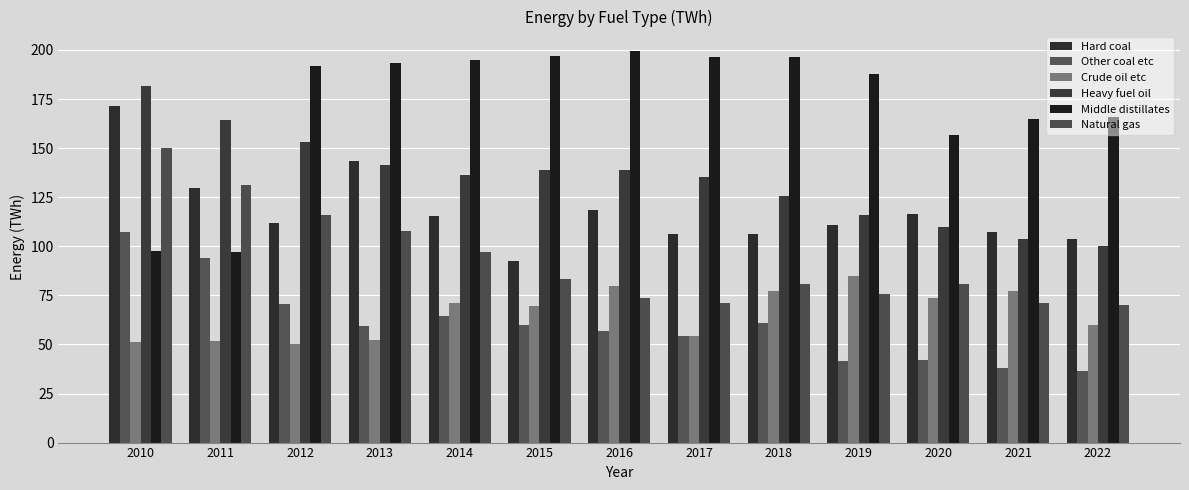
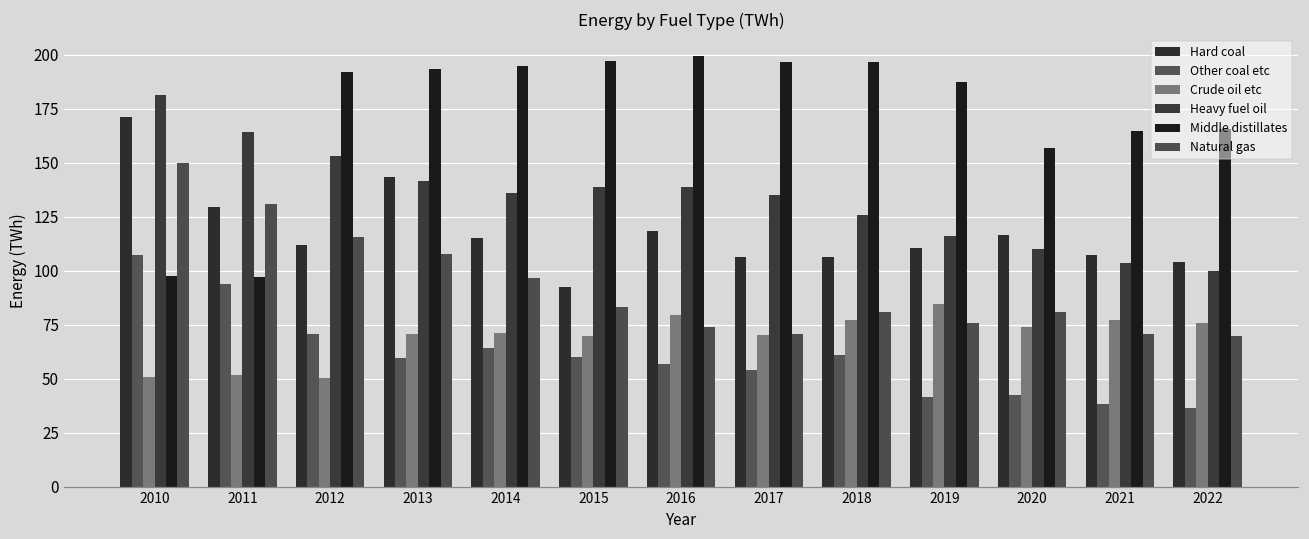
Crude oil etc, 2013: 52 -> 71
Crude oil etc, 2017: 54 -> 70
Crude oil etc, 2022: 60 -> 76
